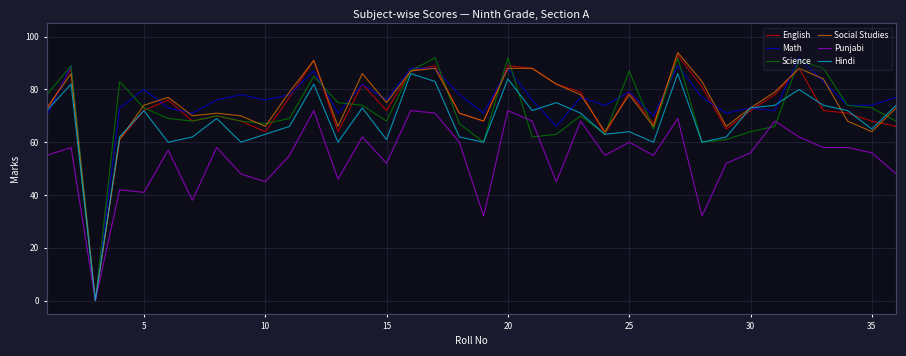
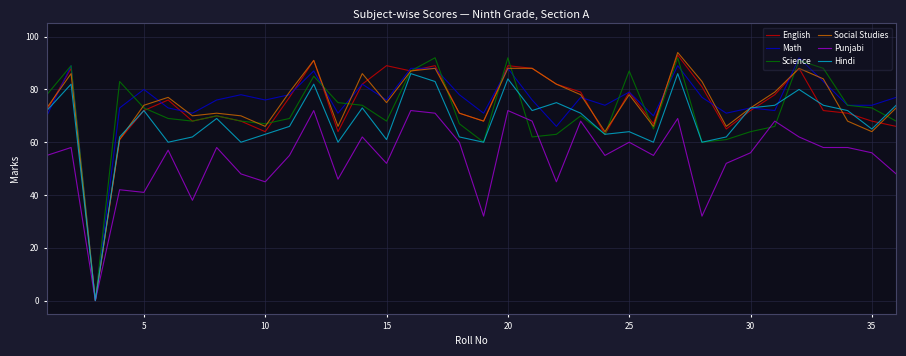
English, 15: 72 -> 89
